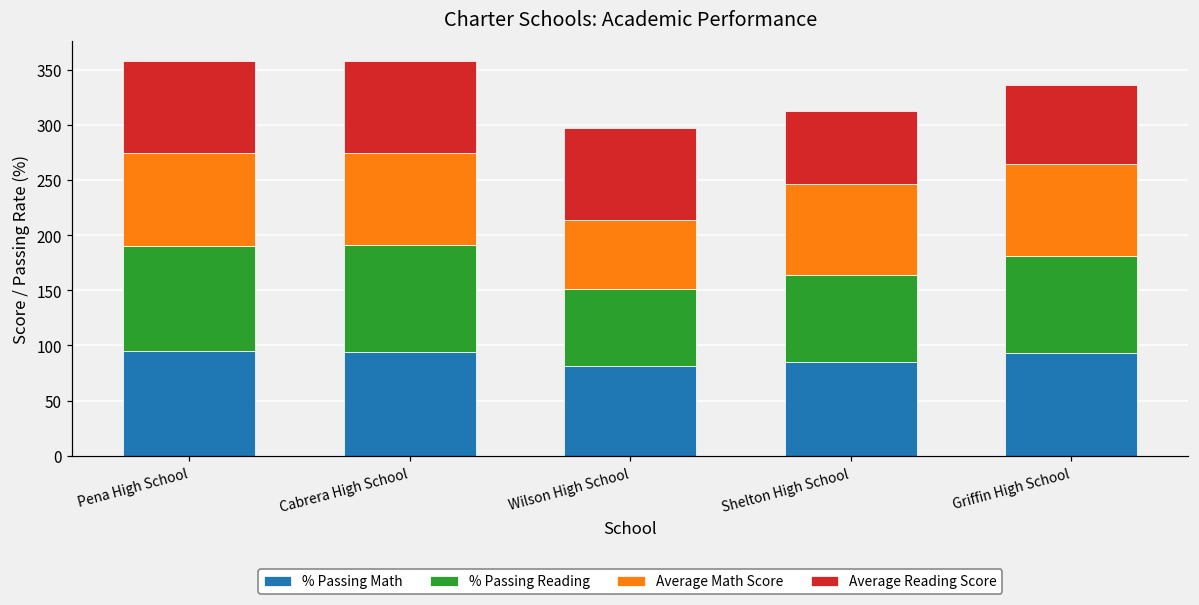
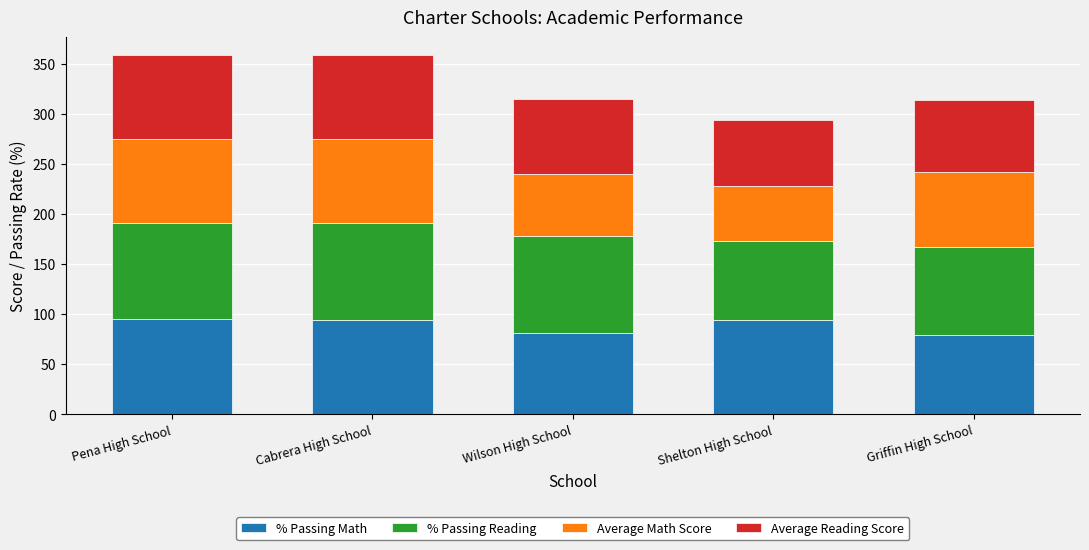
% Passing Reading, Wilson High School: 70 -> 97
Average Reading Score, Wilson High School: 84 -> 74
% Passing Math, Shelton High School: 85 -> 94
Average Math Score, Shelton High School: 83 -> 55
% Passing Math, Griffin High School: 93 -> 79
Average Math Score, Griffin High School: 83 -> 75
